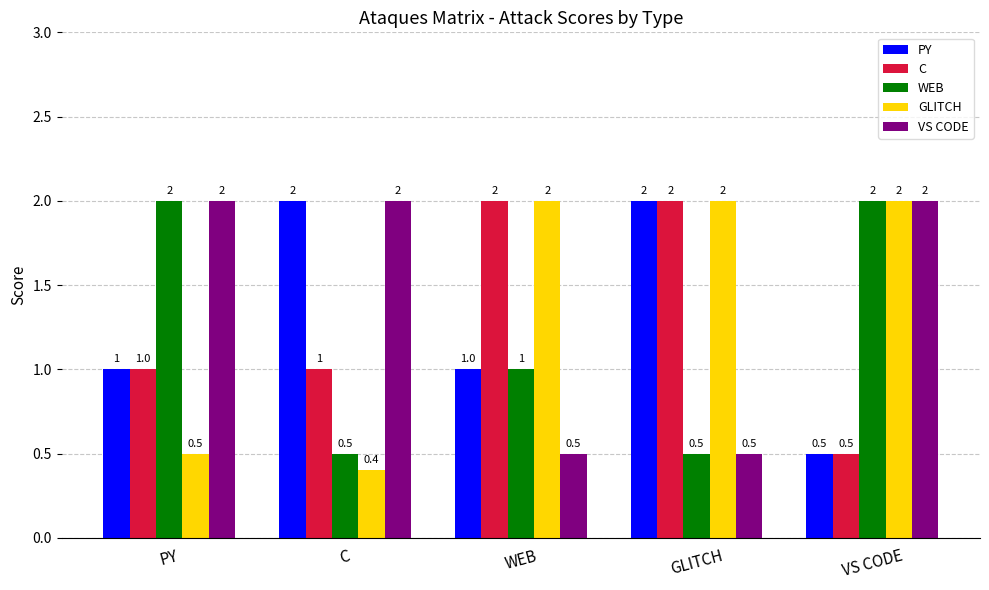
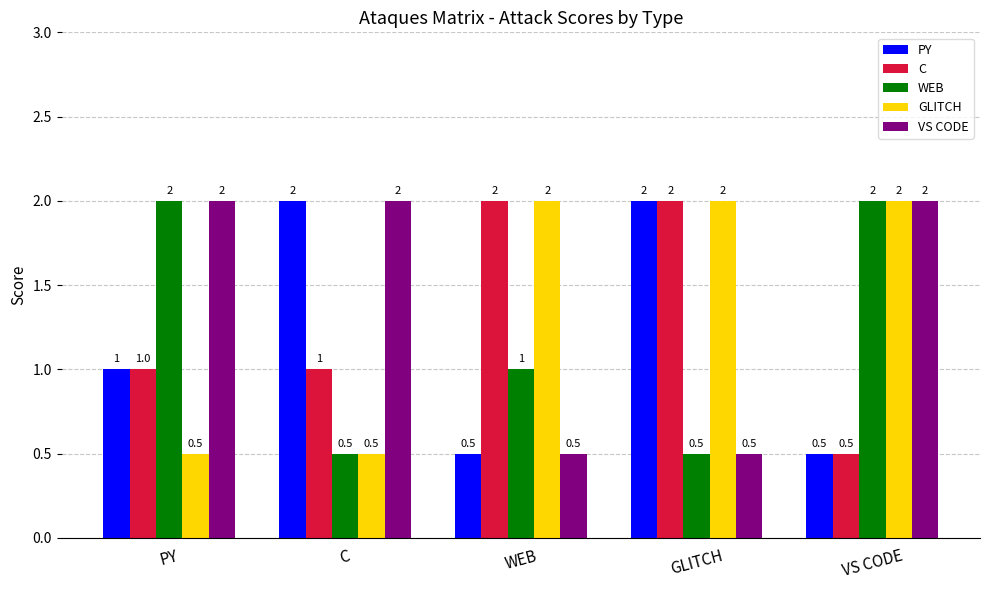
GLITCH, C: 0.4 -> 0.5
PY, WEB: 1.0 -> 0.5
